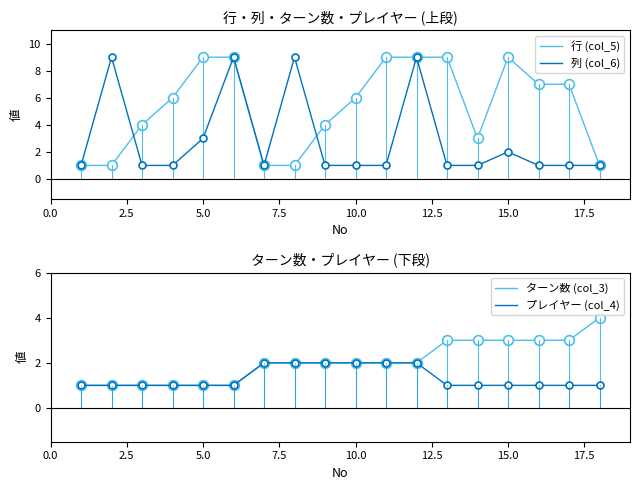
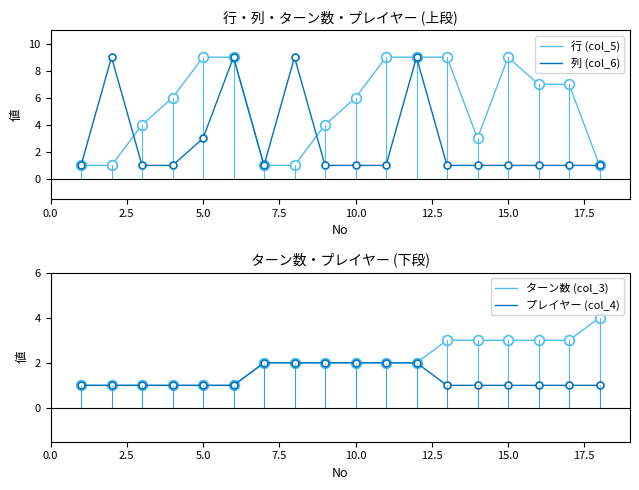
行・列・ターン数・プレイヤー (上段), 列 (col_6), 15.0: 2 -> 1
